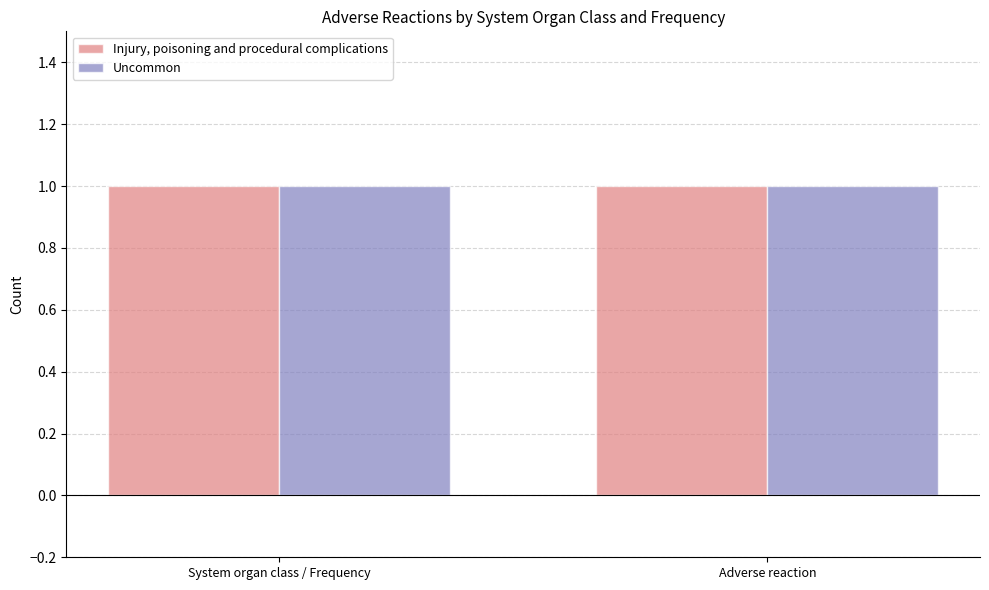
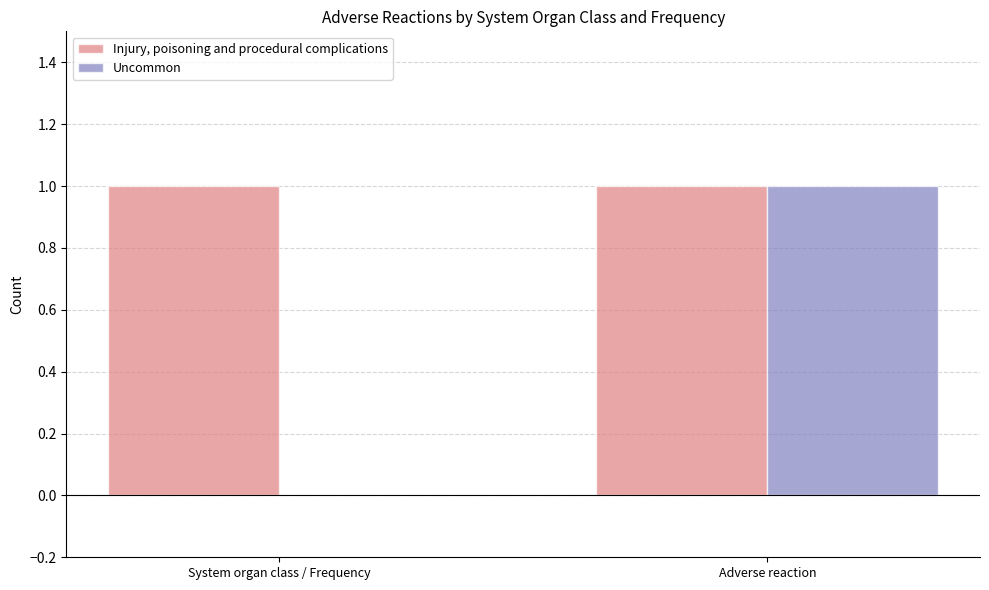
Uncommon, System organ class / Frequency: 1 -> 0
